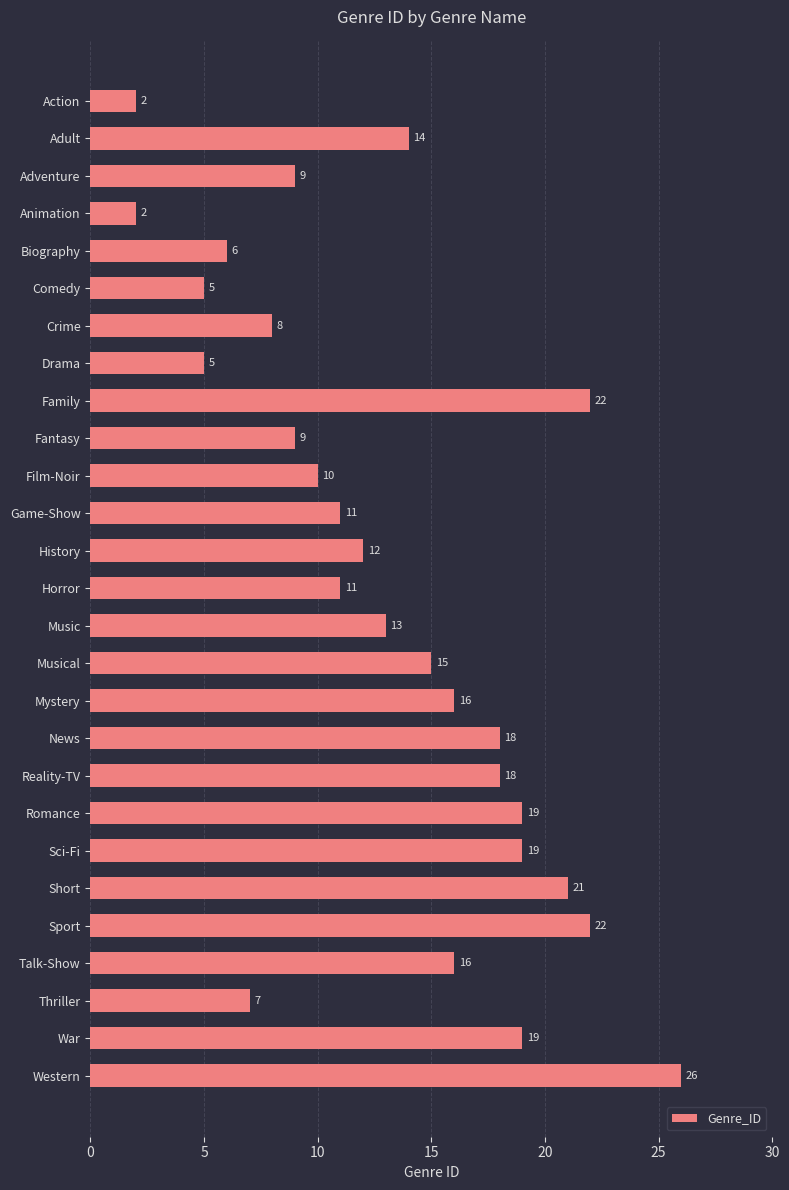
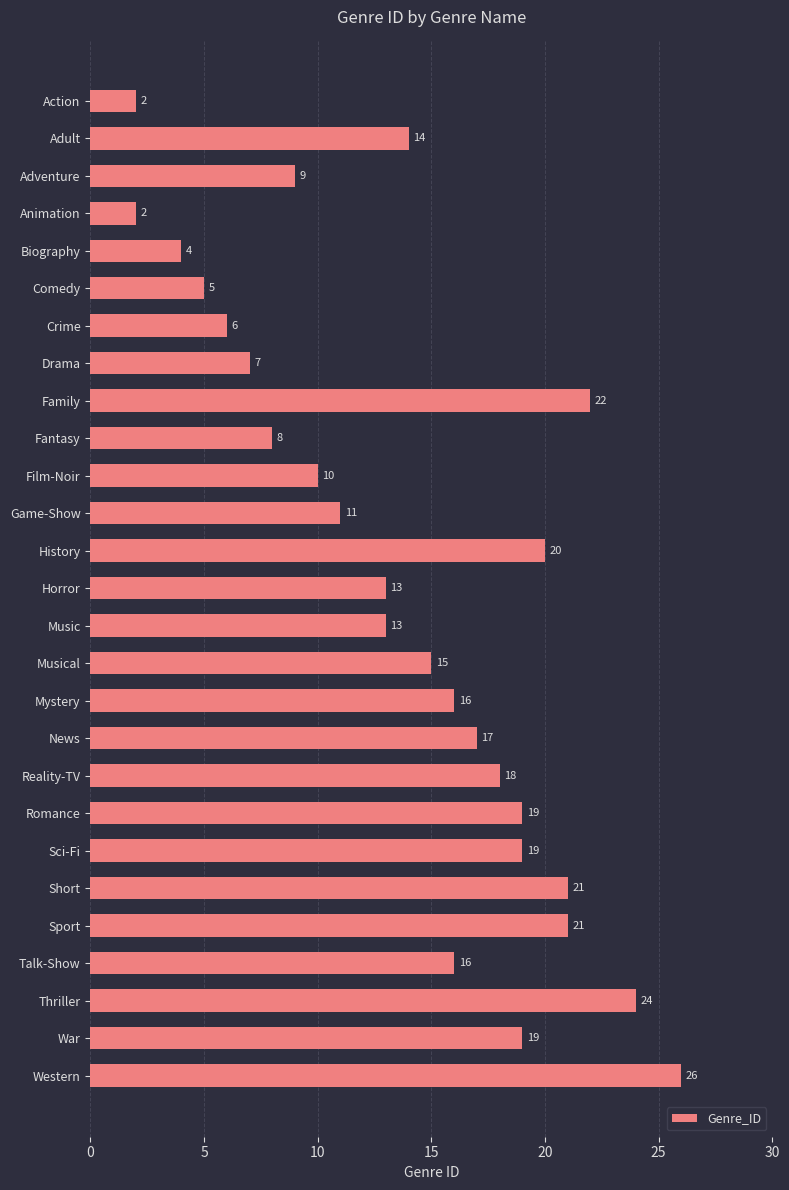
Biography: 6 -> 4
Crime: 8 -> 6
Drama: 5 -> 7
Fantasy: 9 -> 8
History: 12 -> 20
Horror: 11 -> 13
News: 18 -> 17
Sport: 22 -> 21
Thriller: 7 -> 24
